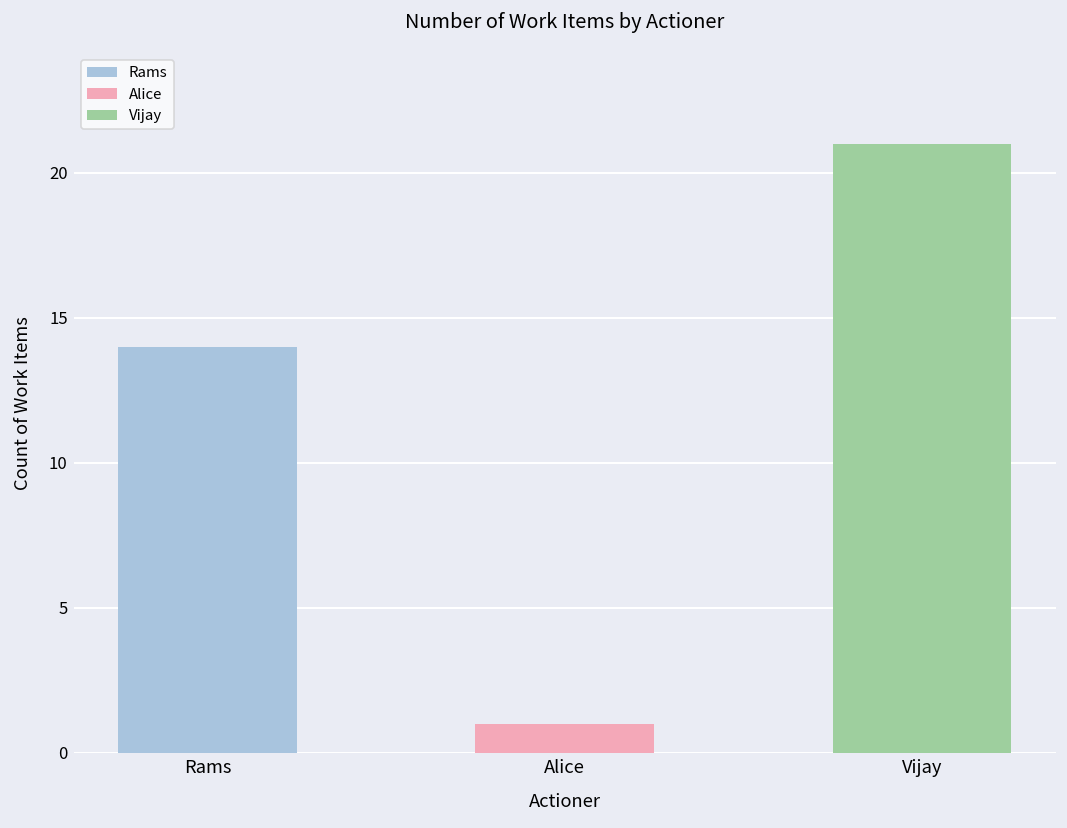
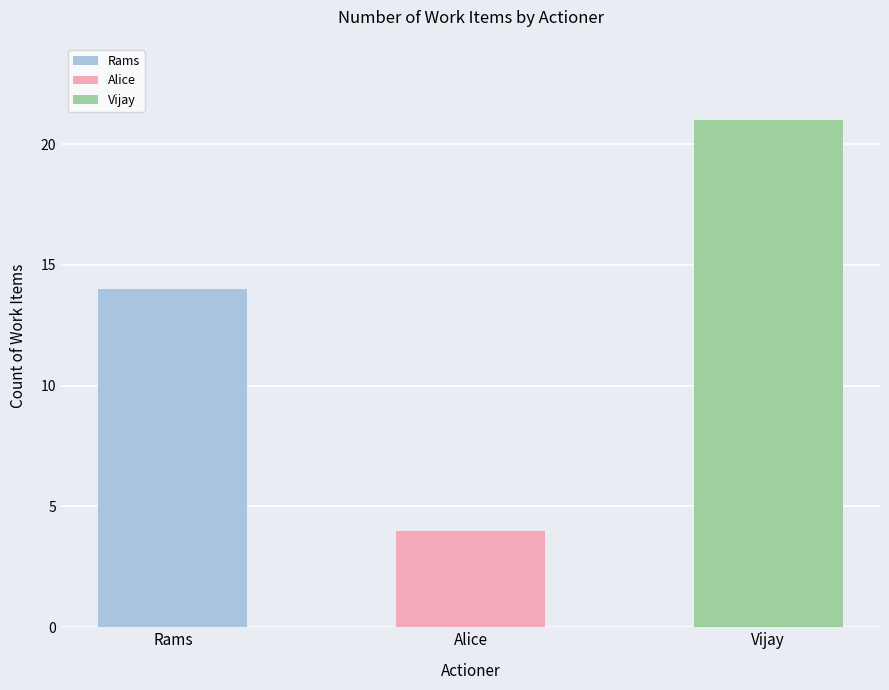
Alice: 1 -> 4
